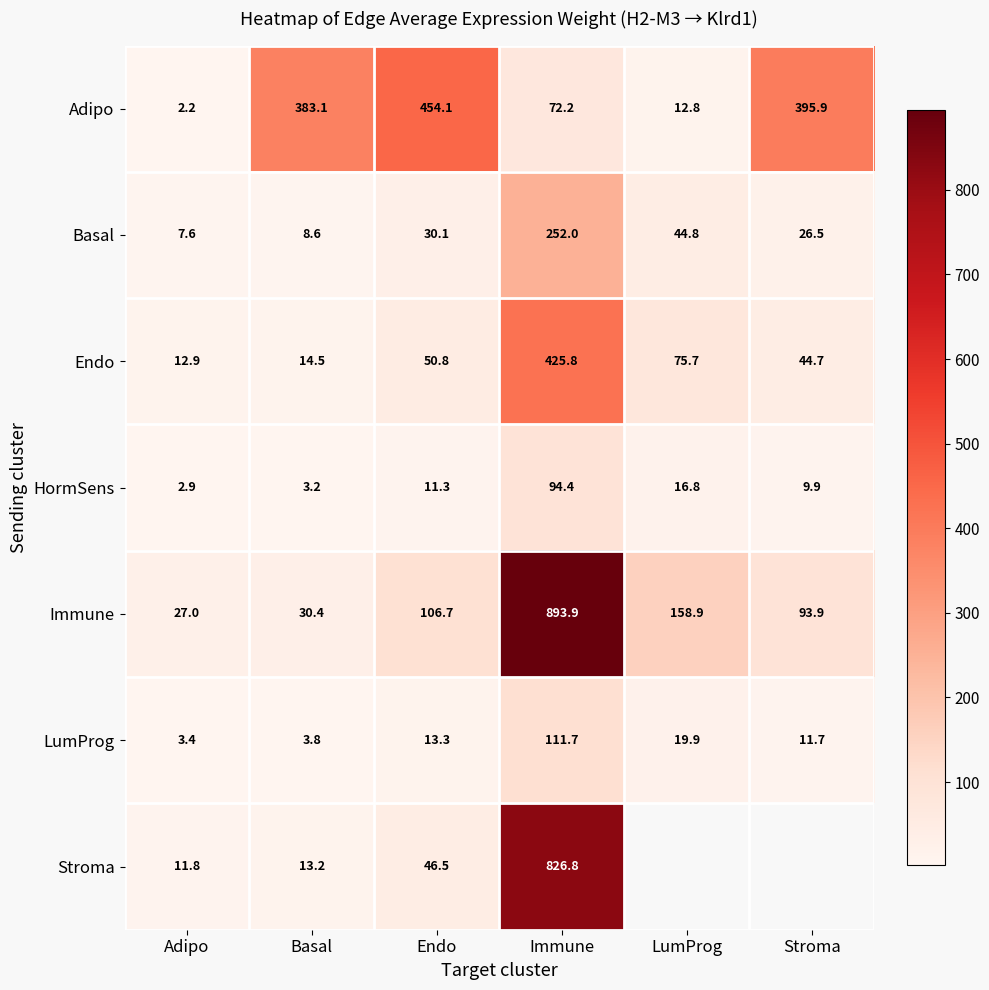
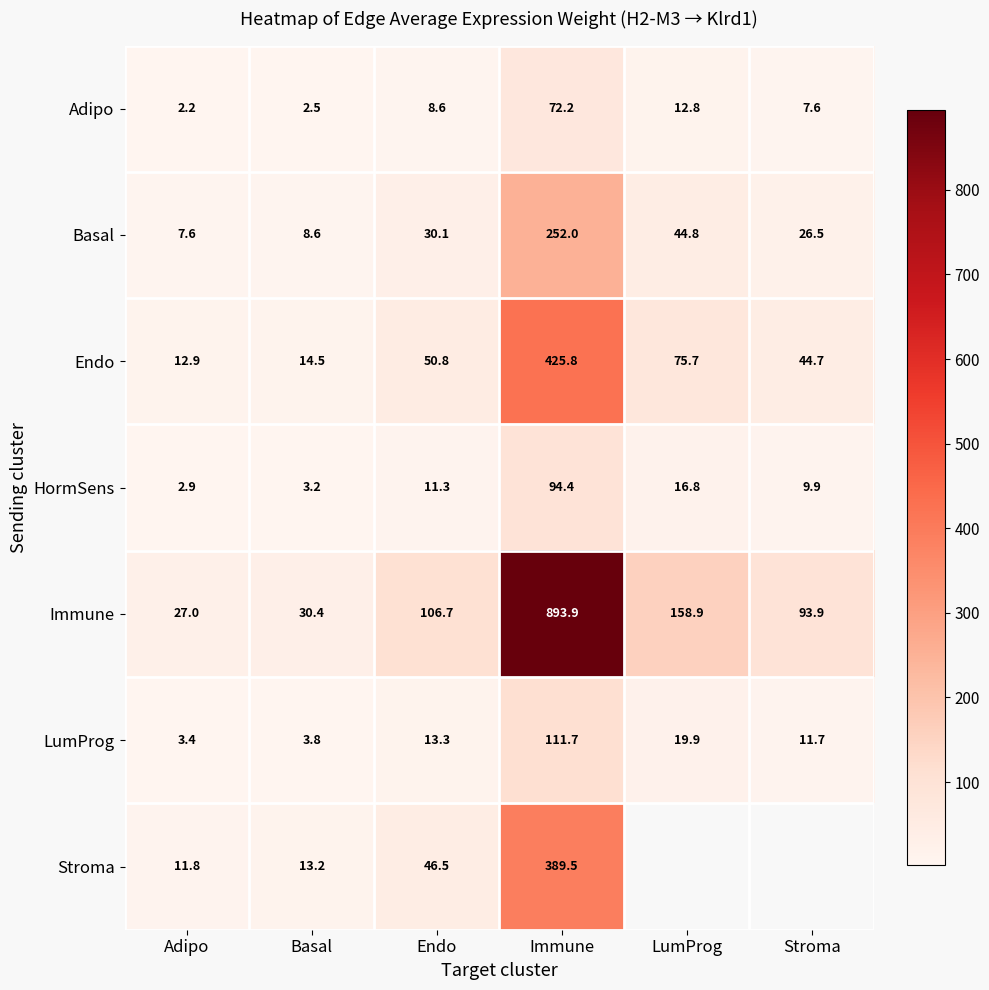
Adipo, Basal: 383.1 -> 2.5
Adipo, Endo: 454.1 -> 8.6
Adipo, Stroma: 395.9 -> 7.6
Stroma, Immune: 826.8 -> 389.5
